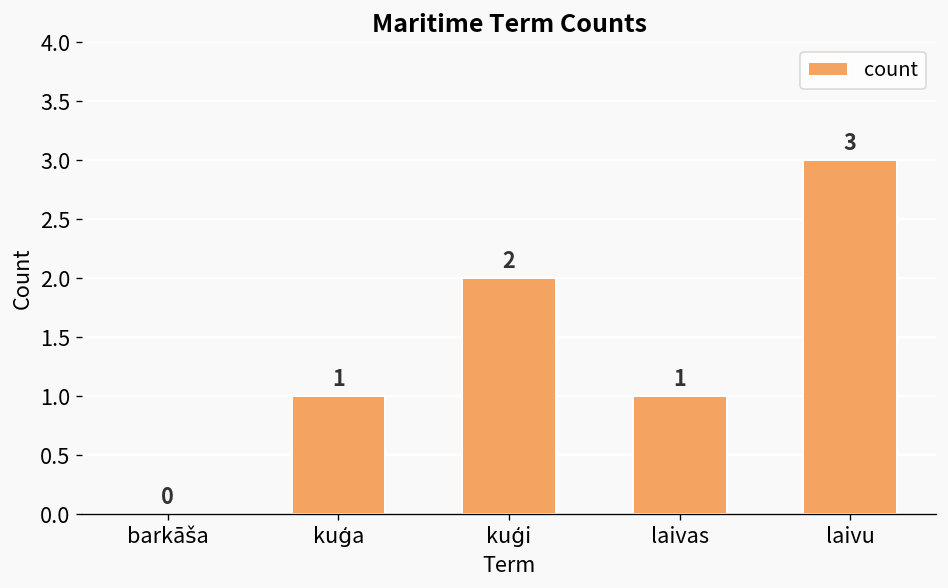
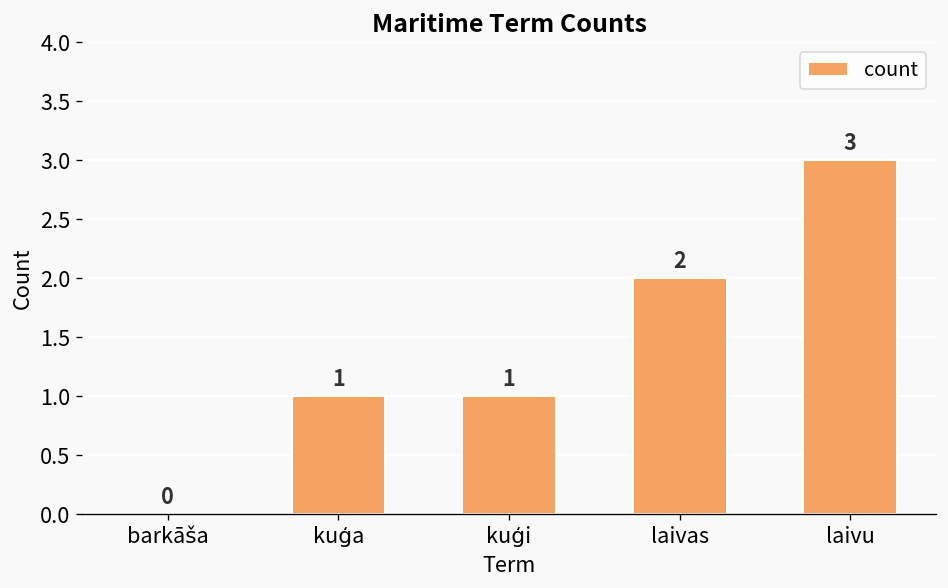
kuģi: 2 -> 1
laivas: 1 -> 2
